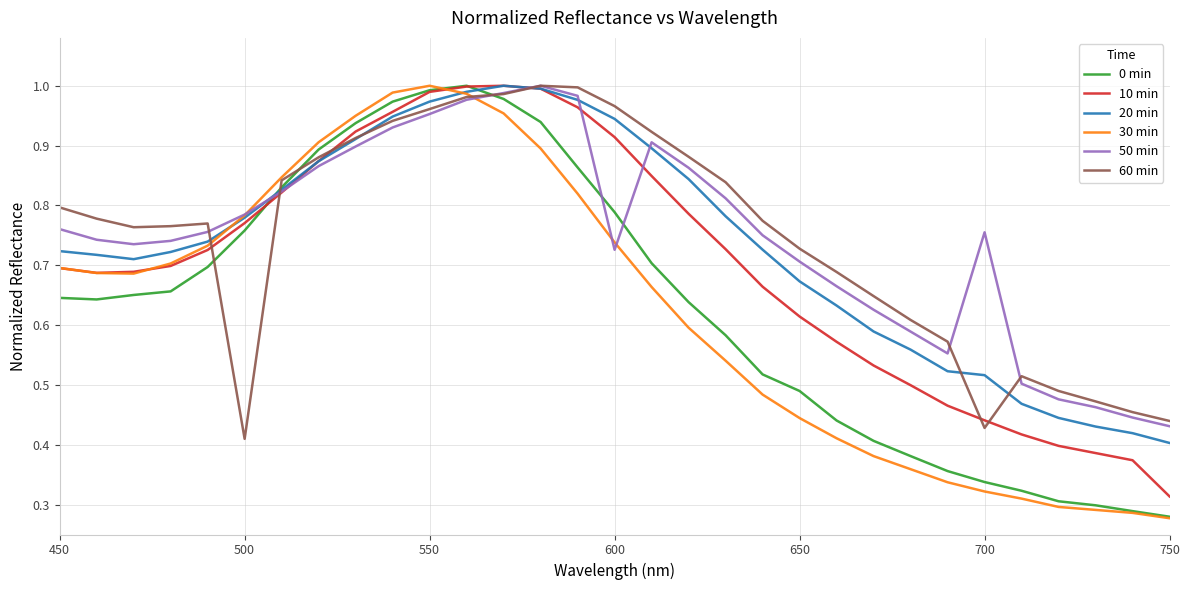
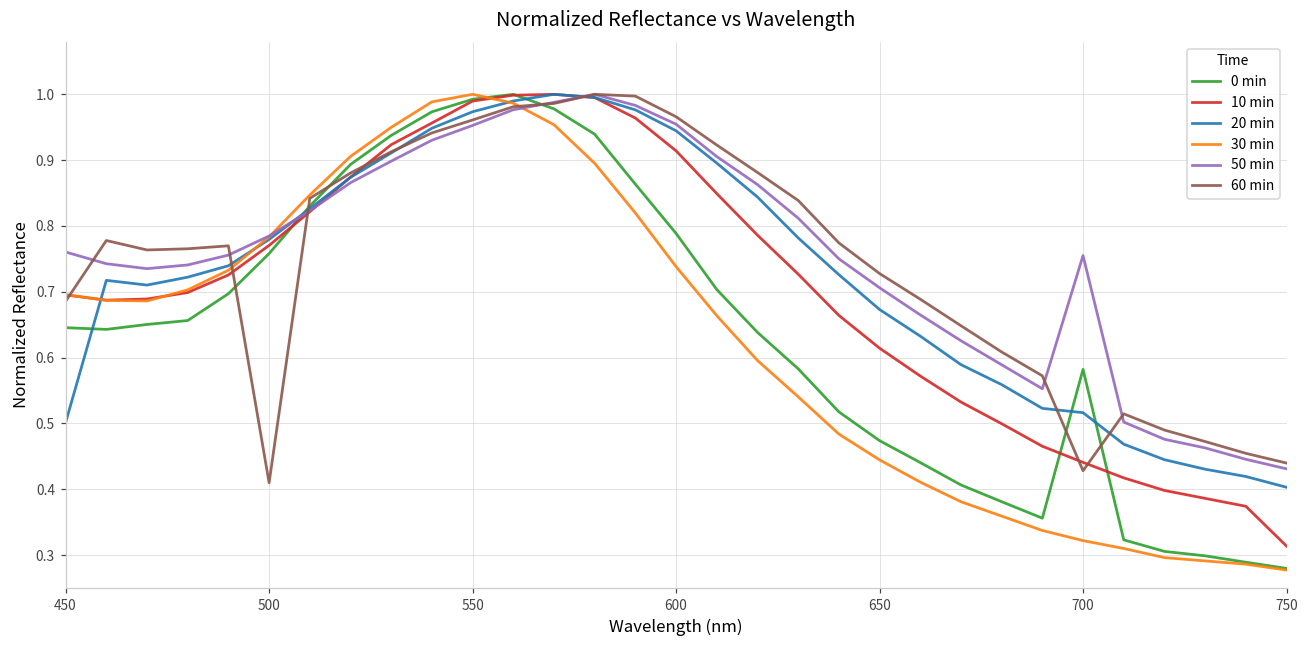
20 min, 450: 0.72 -> 0.50
60 min, 450: 0.80 -> 0.69
50 min, 600: 0.73 -> 0.95
0 min, 650: 0.49 -> 0.47
0 min, 700: 0.34 -> 0.58
